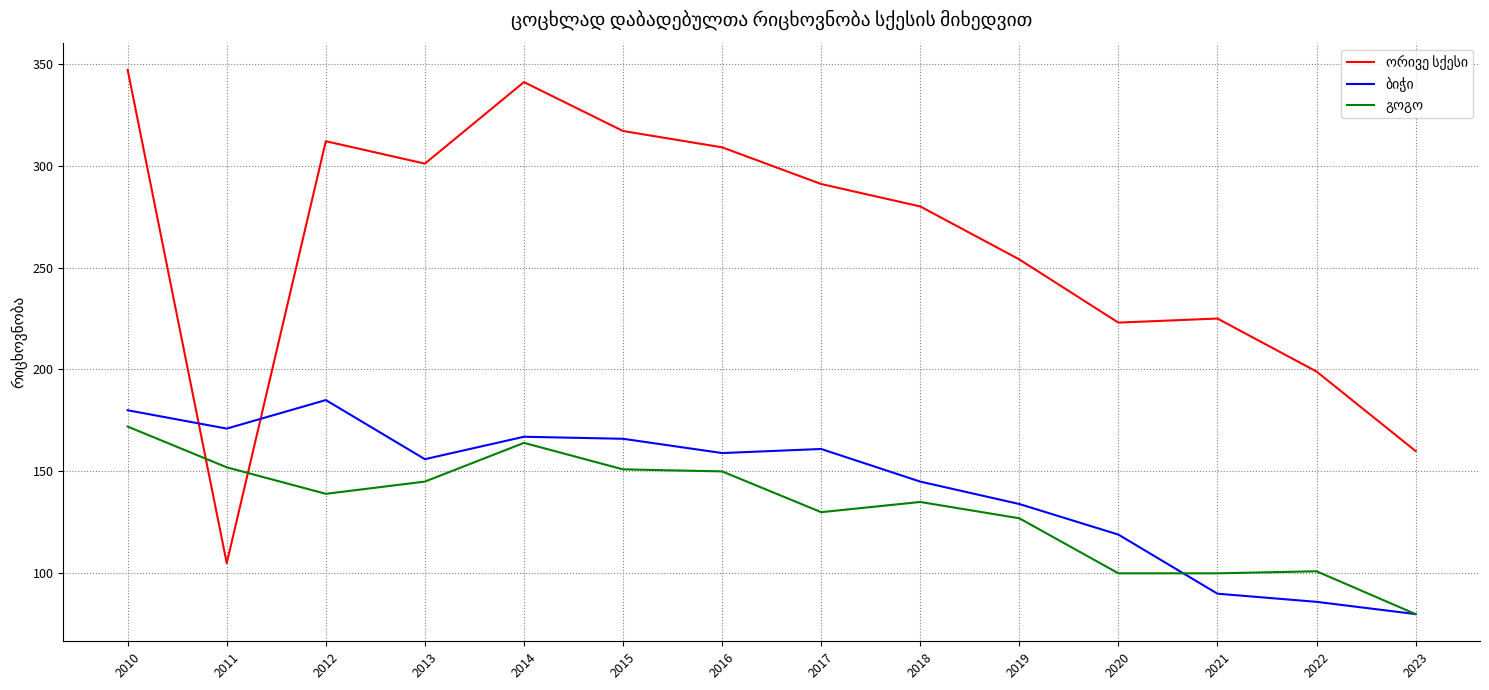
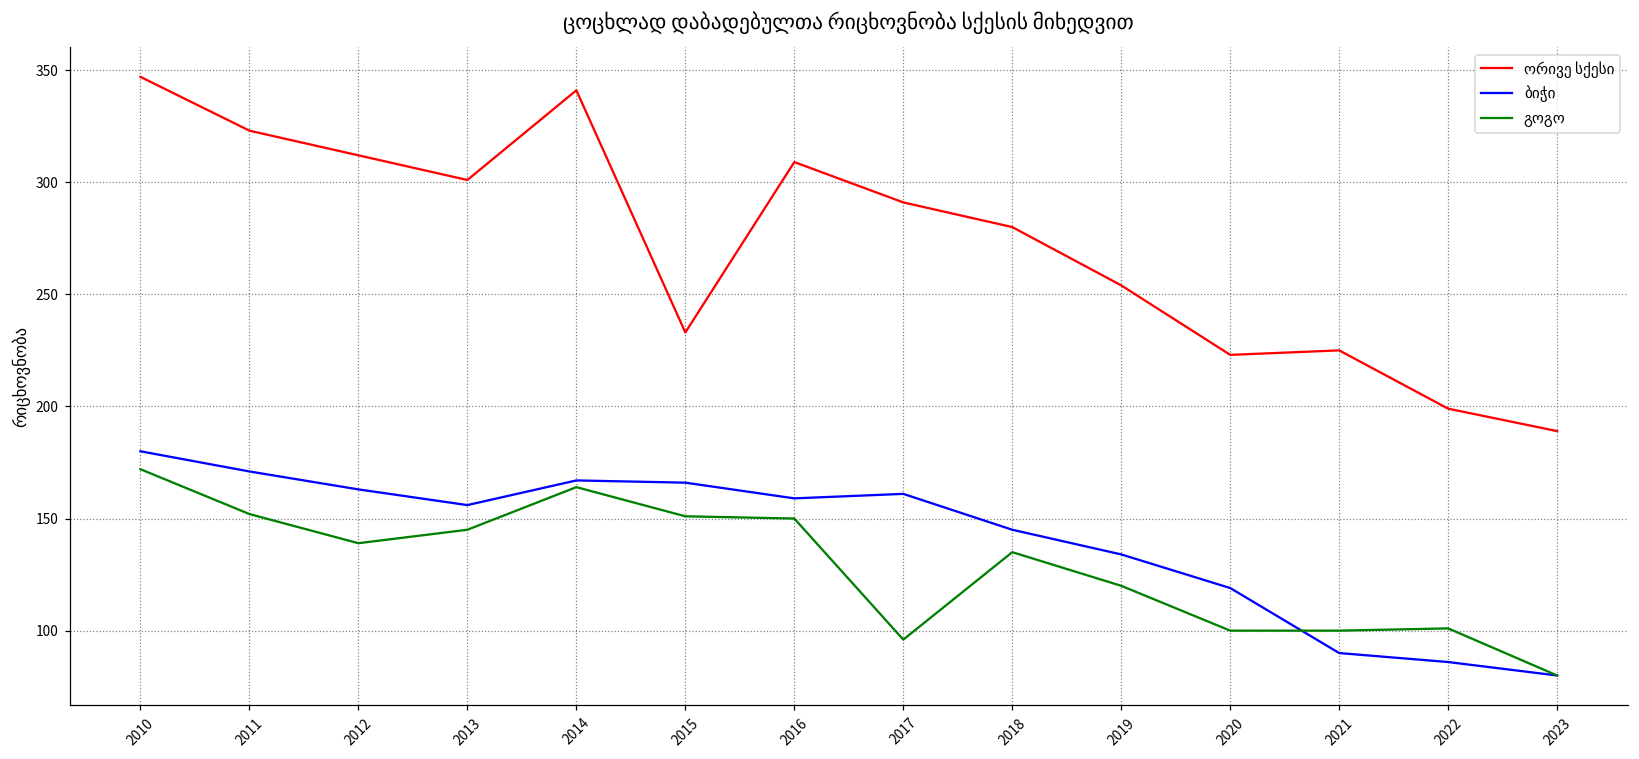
ორივე სქესი, 2011: 105 -> 323
ბიჭი, 2012: 185 -> 163
ორივე სქესი, 2015: 317 -> 233
გოგო, 2017: 130 -> 96
გოგო, 2019: 127 -> 120
ორივე სქესი, 2023: 160 -> 189
